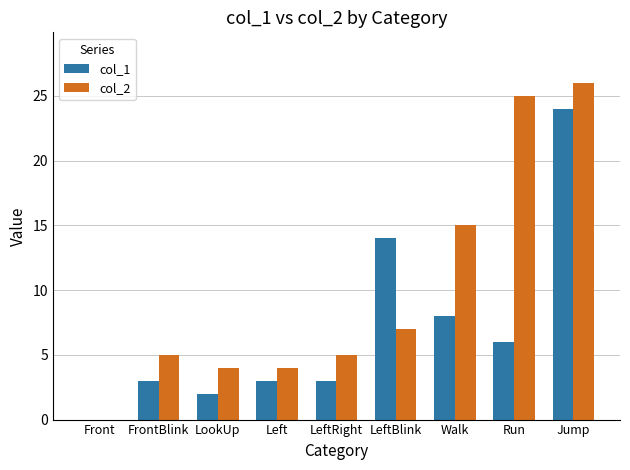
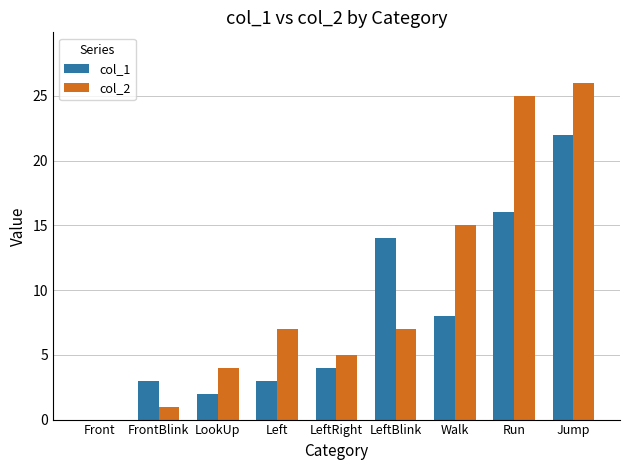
col_2, FrontBlink: 5 -> 1
col_2, Left: 4 -> 7
col_1, LeftRight: 3 -> 4
col_1, Run: 6 -> 16
col_1, Jump: 24 -> 22
